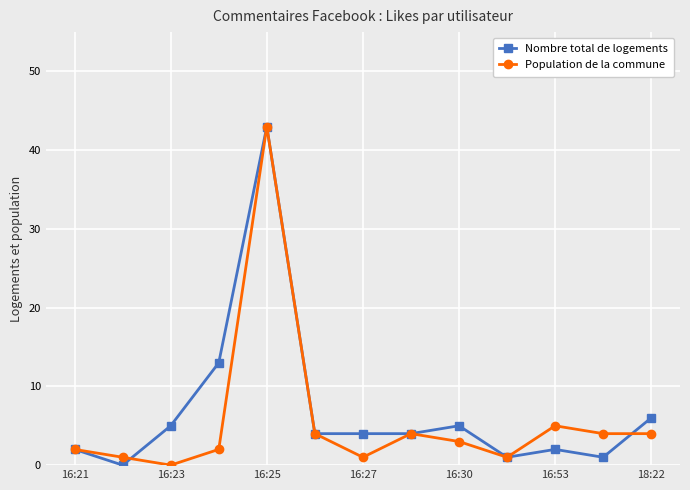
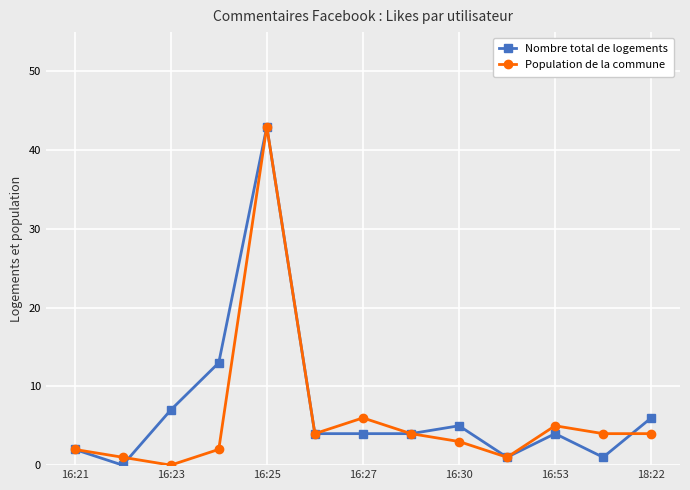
Nombre total de logements, 16:23: 5 -> 7
Population de la commune, 16:27: 1 -> 6
Nombre total de logements, 16:53: 2 -> 4
